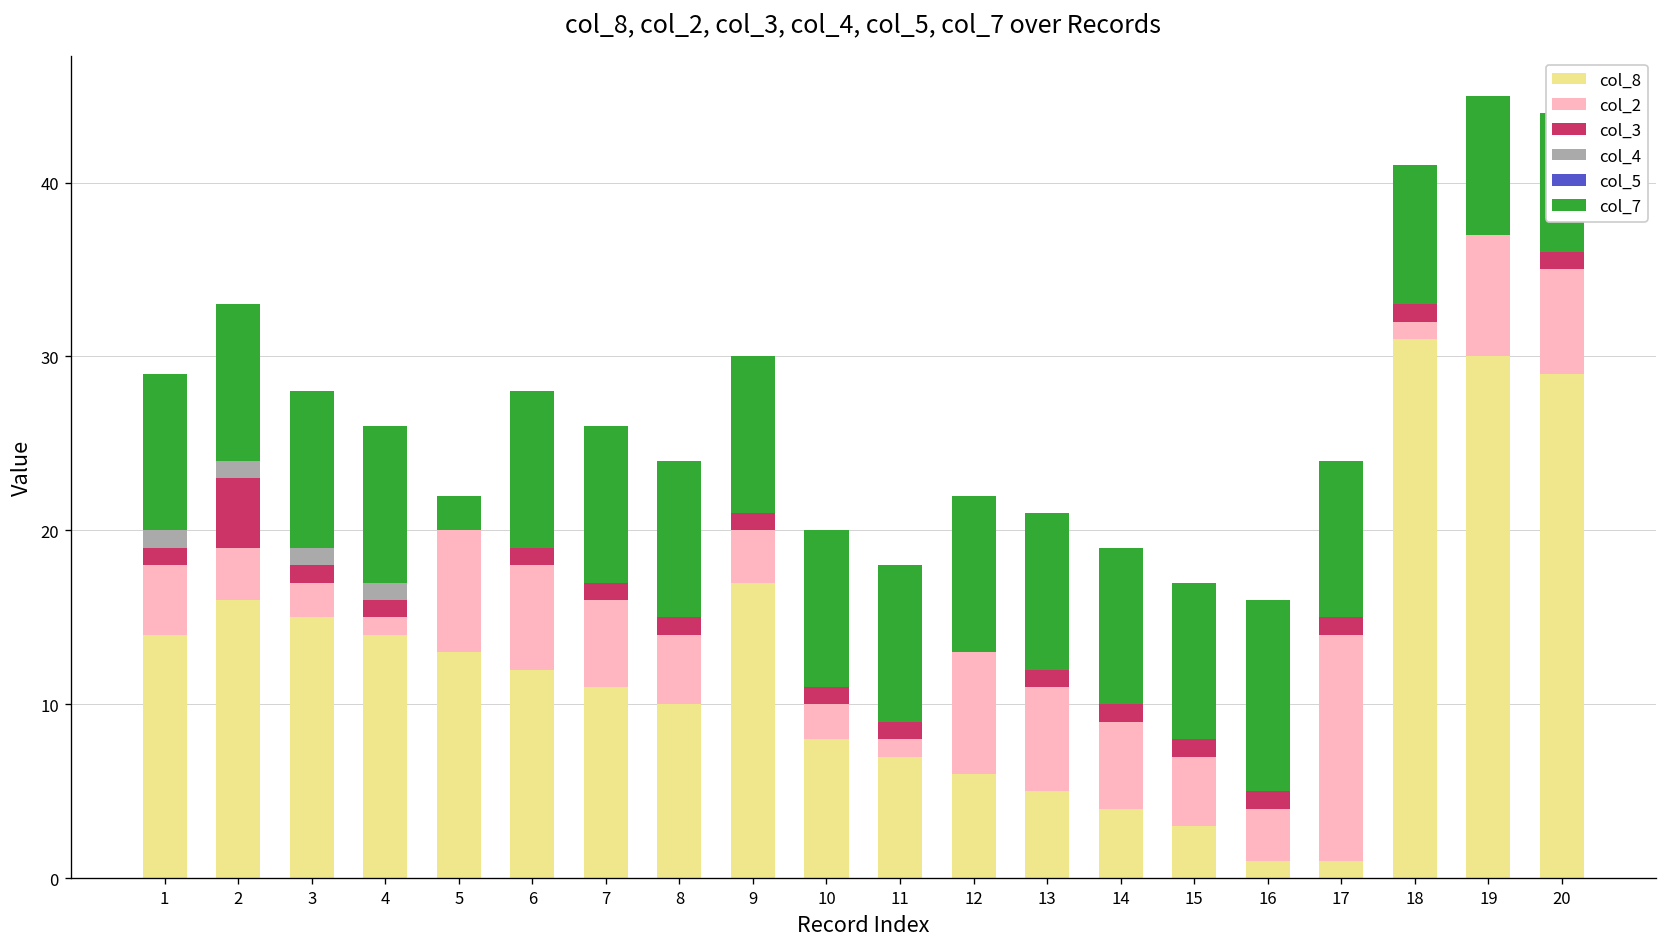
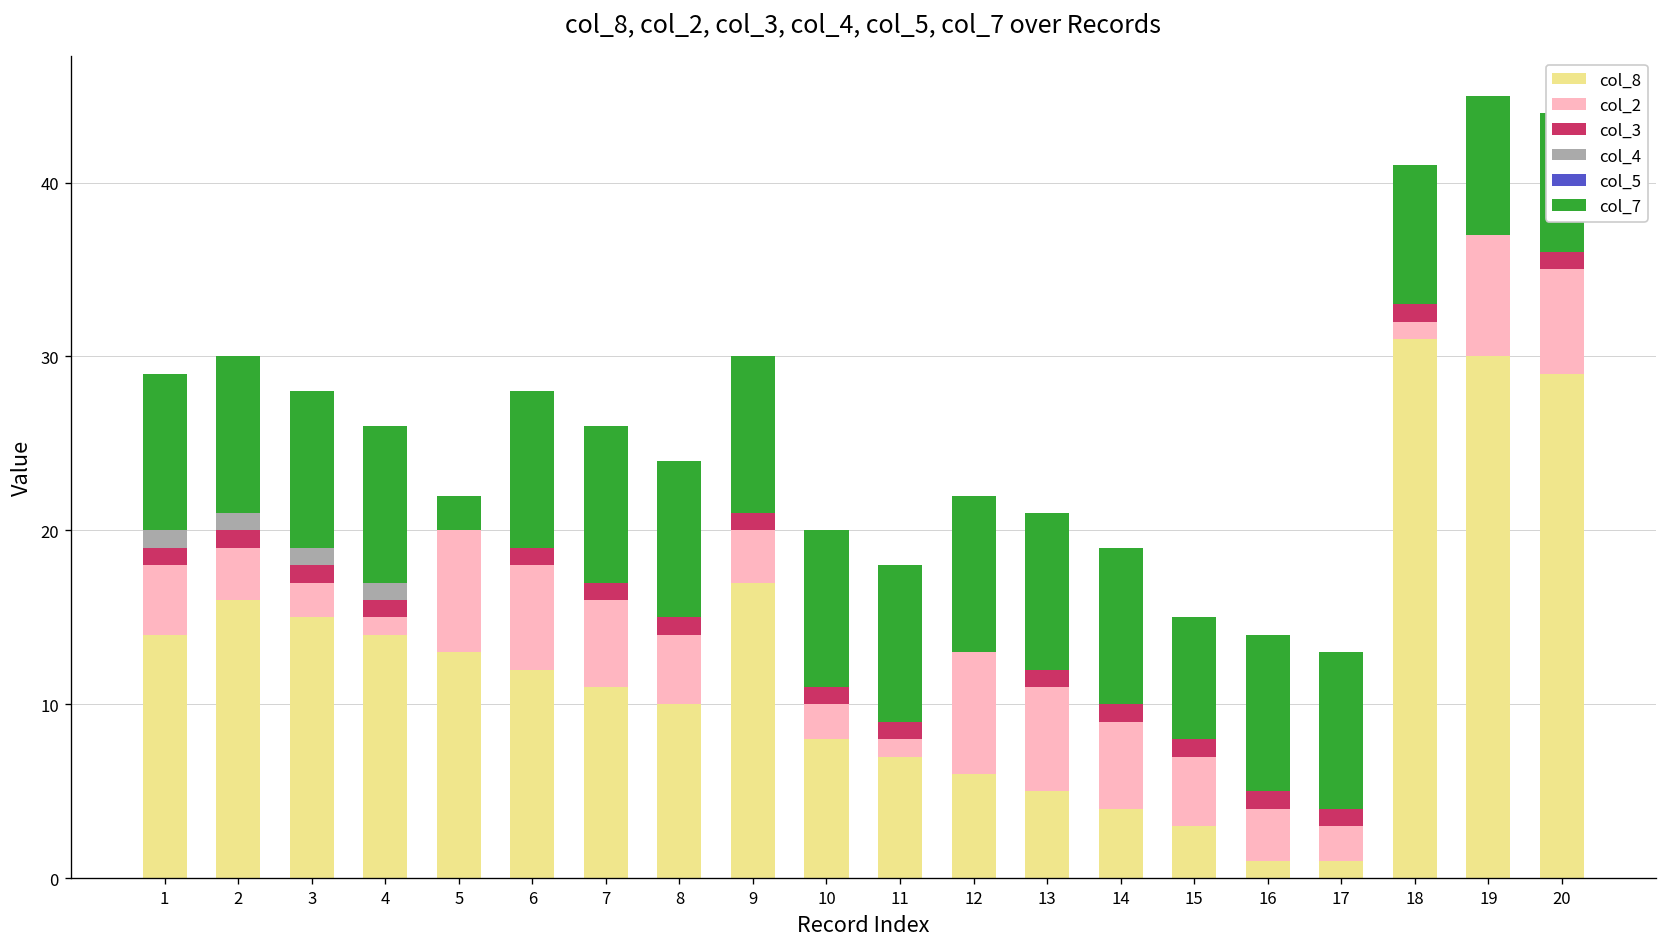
col_3, 2: 4 -> 1
col_7, 15: 9 -> 7
col_7, 16: 11 -> 9
col_2, 17: 13 -> 2
